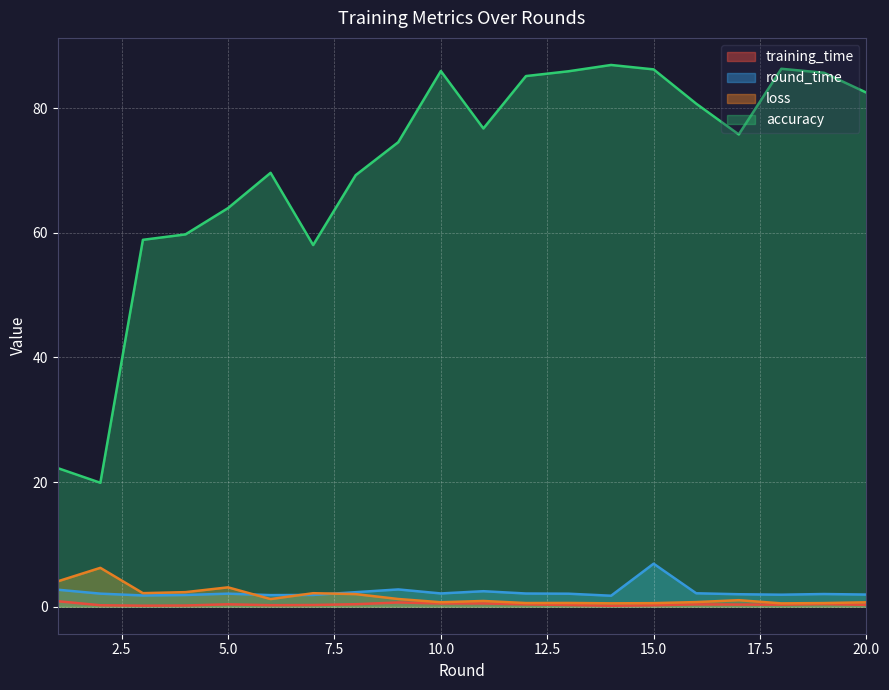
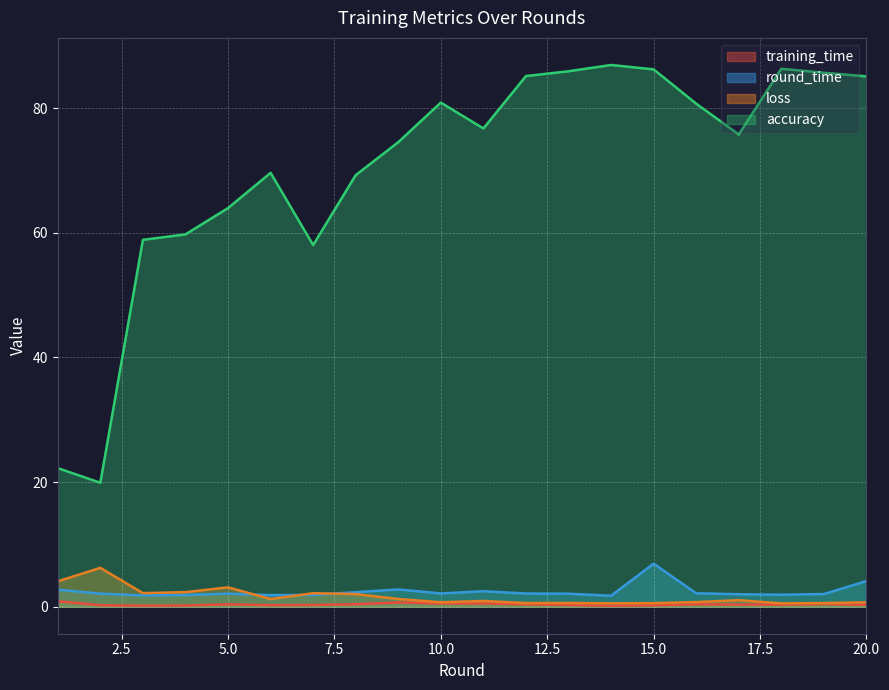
accuracy, 10.0: 86 -> 81
round_time, 20.0: 2 -> 4
accuracy, 20.0: 82 -> 85
